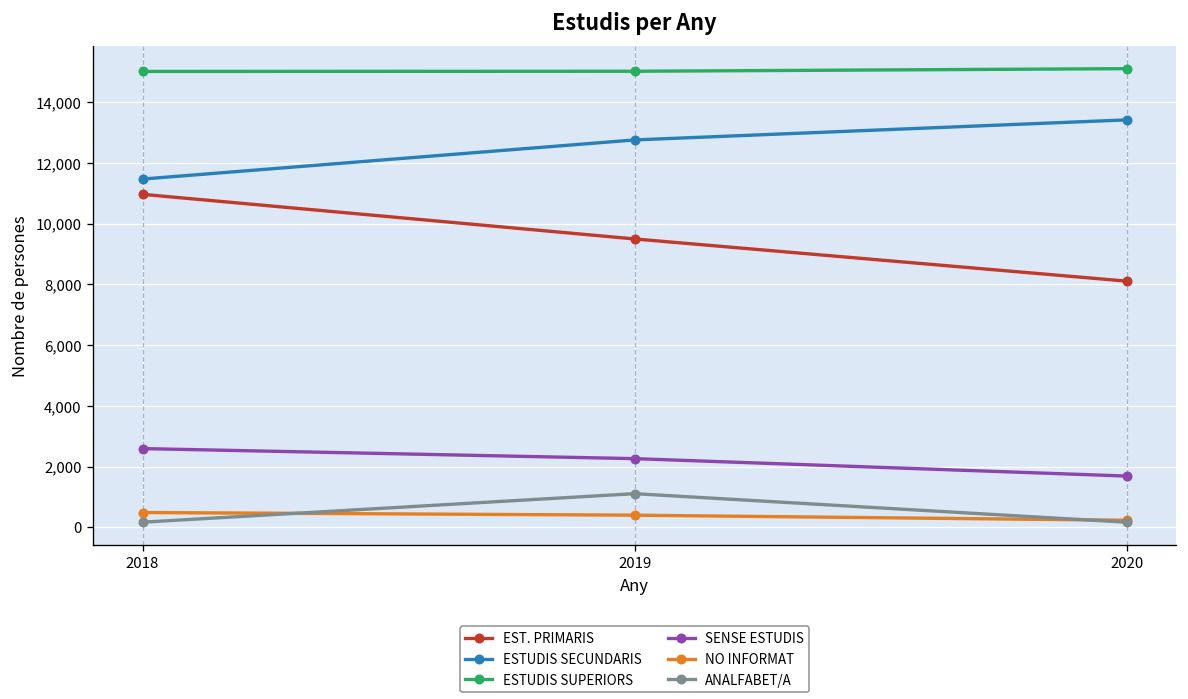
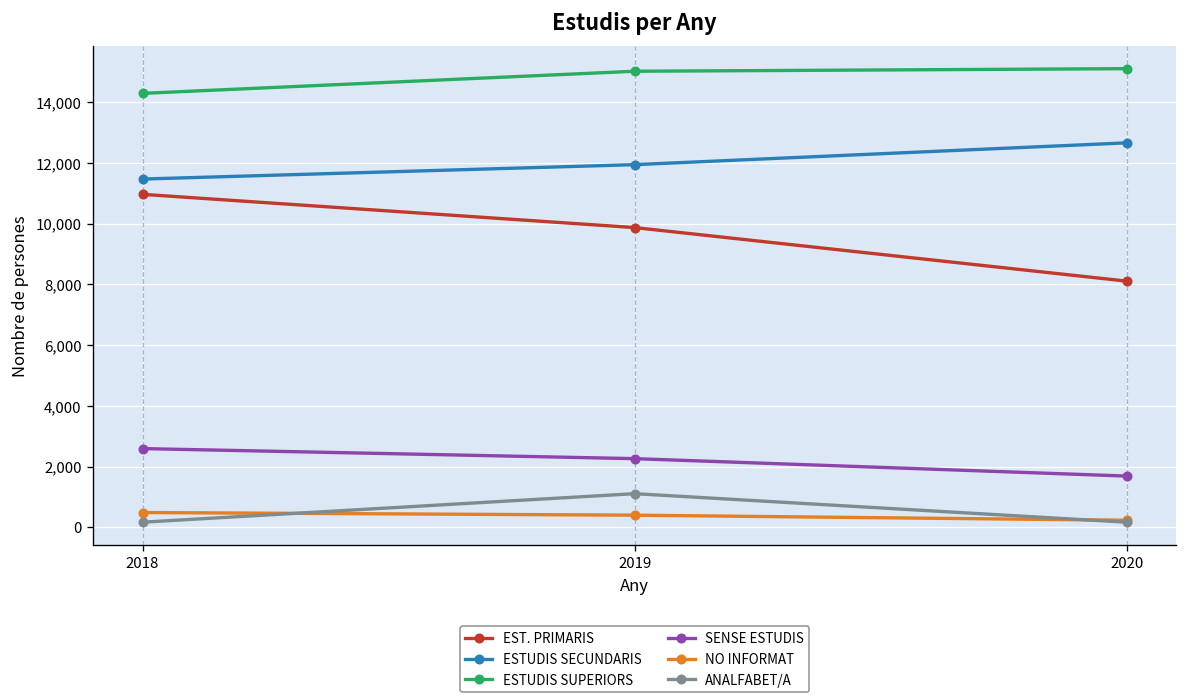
ESTUDIS SUPERIORS, 2018: 15,000 -> 14,300
EST. PRIMARIS, 2019: 9,500 -> 9,900
ESTUDIS SECUNDARIS, 2019: 12,800 -> 11,900
ESTUDIS SECUNDARIS, 2020: 13,400 -> 12,700
